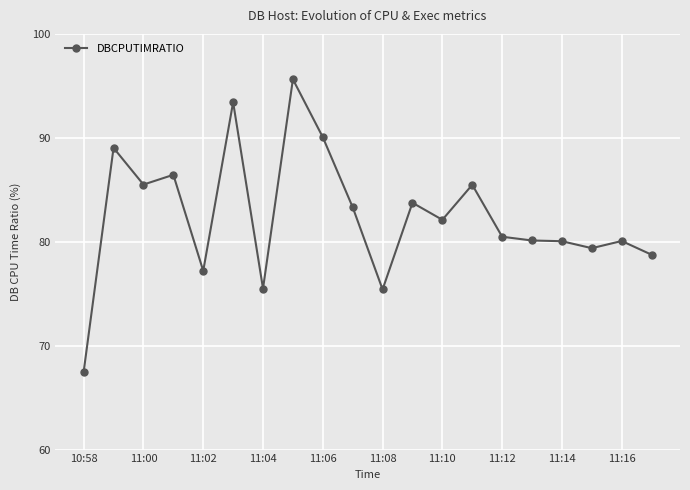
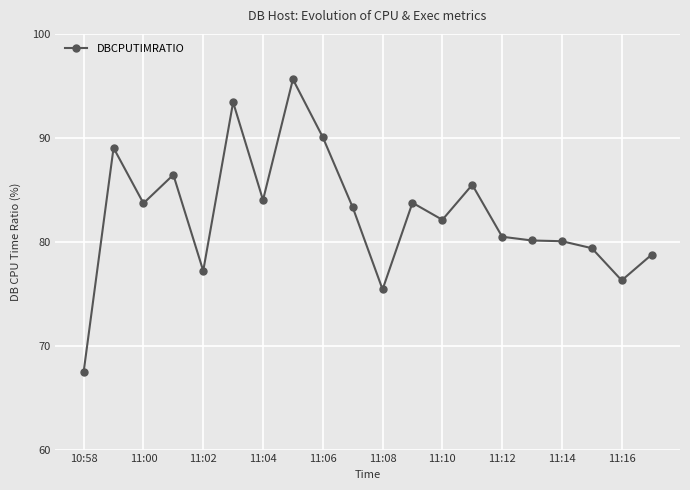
11:00: 85.5 -> 83.7
11:04: 75.5 -> 84.0
11:16: 80.1 -> 76.3
